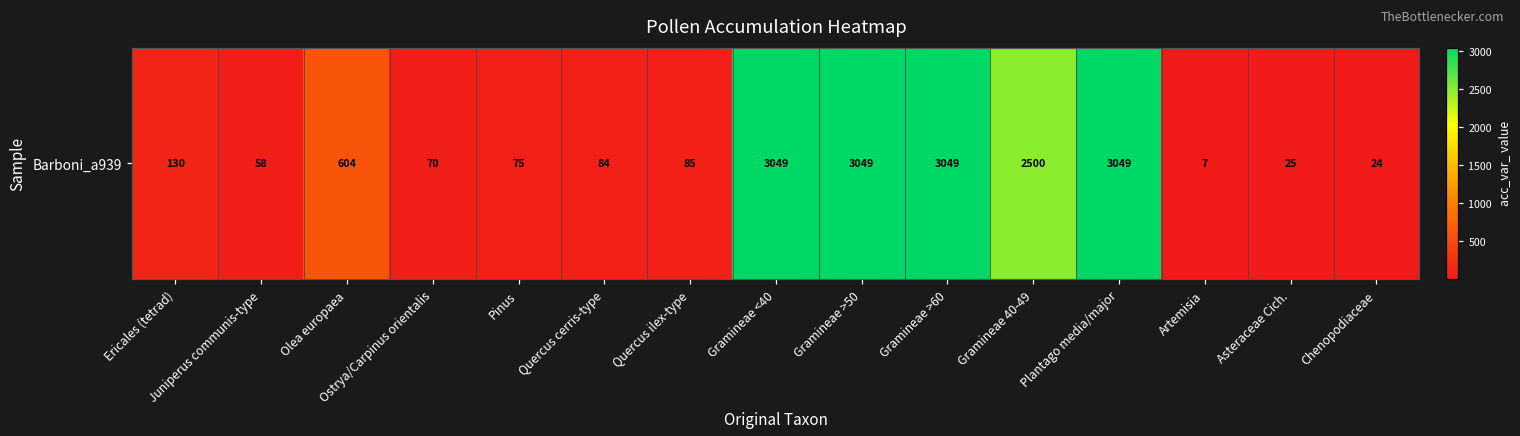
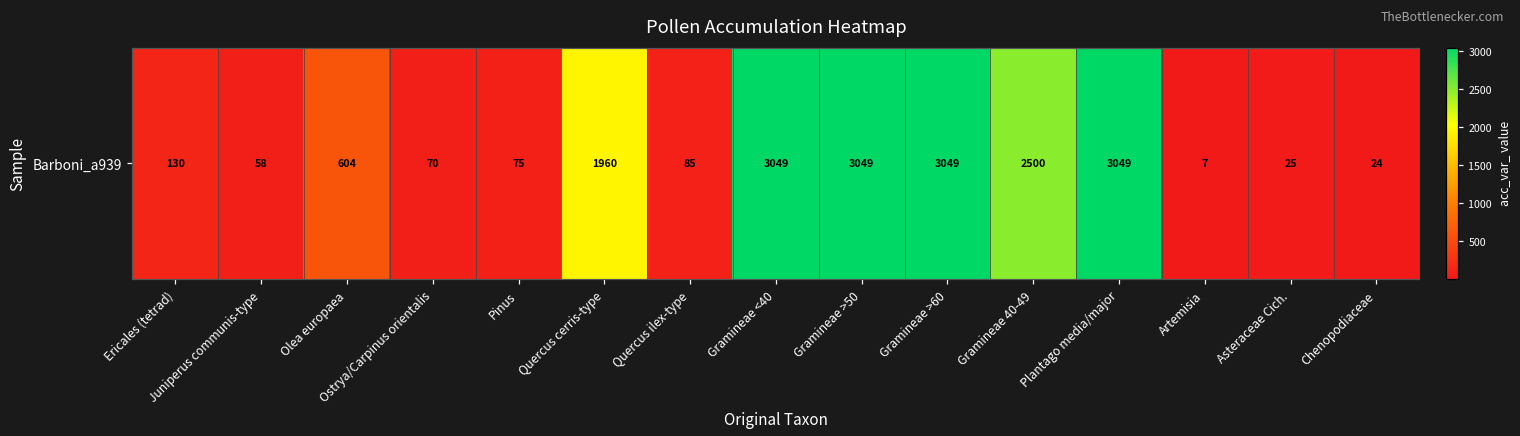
Barboni_a939, Quercus cerris-type: 84 -> 1960
